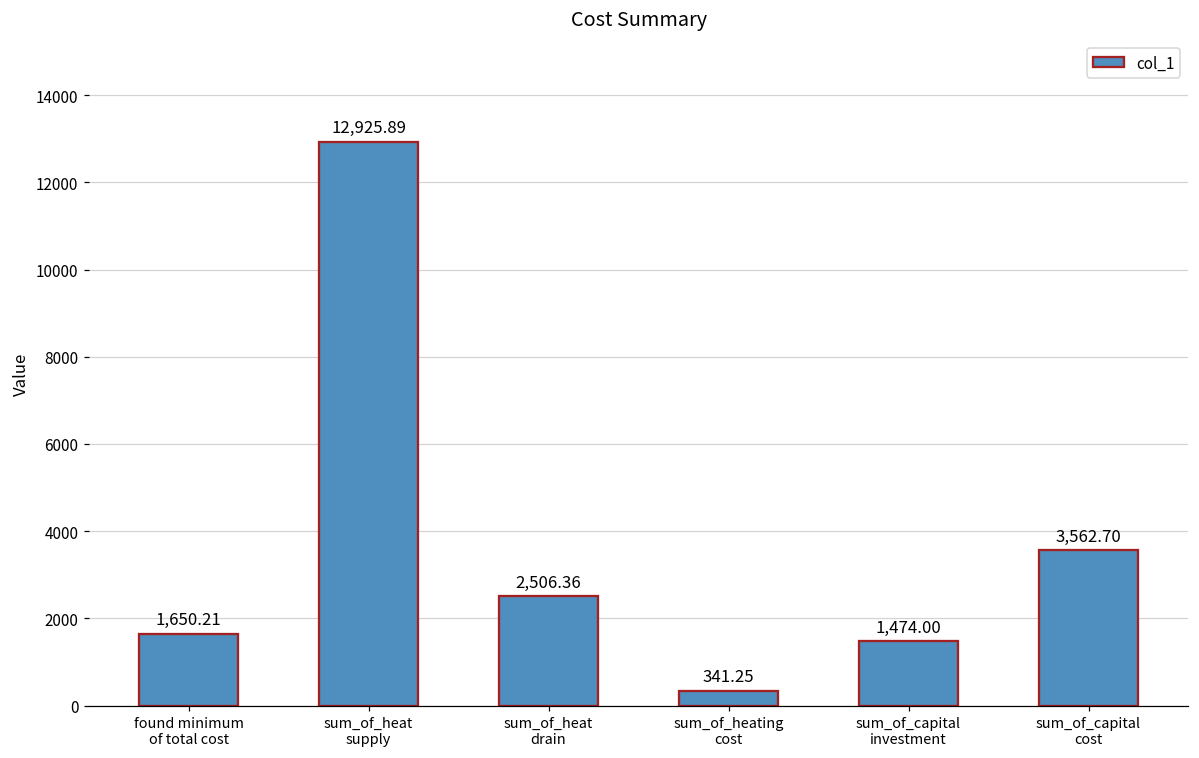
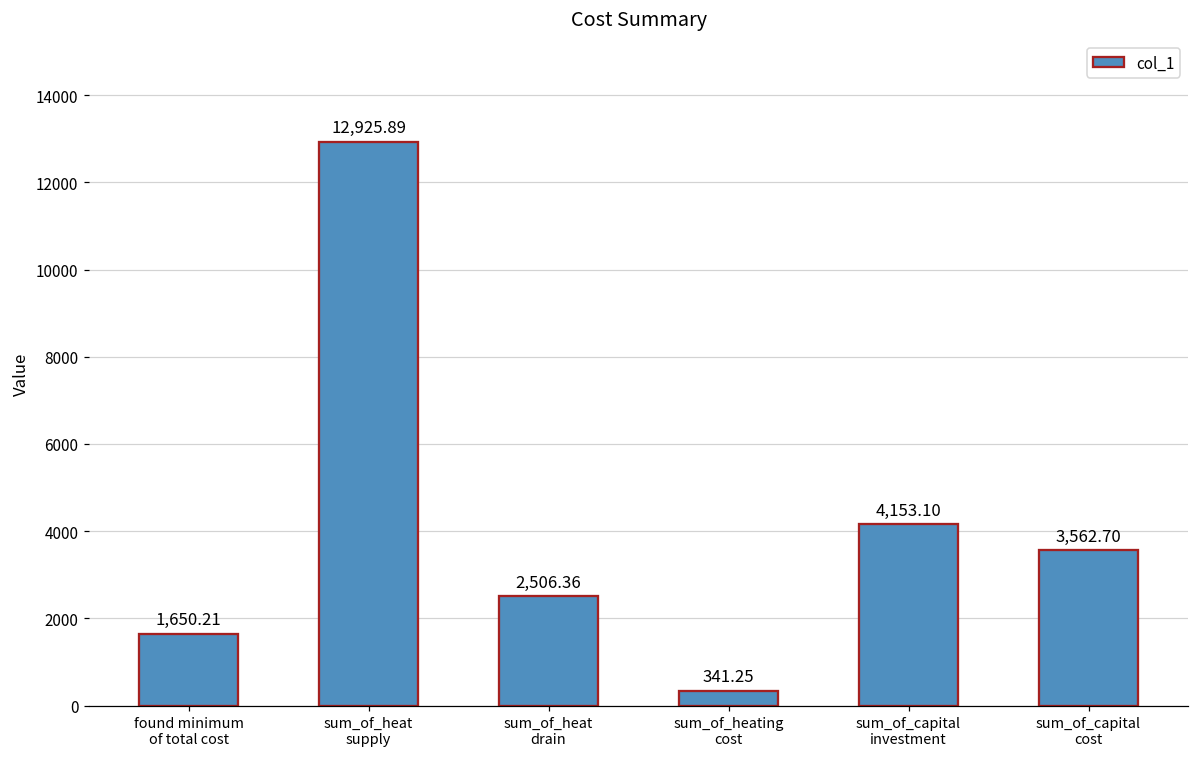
sum_of_capital investment: 1,474.00 -> 4,153.10
